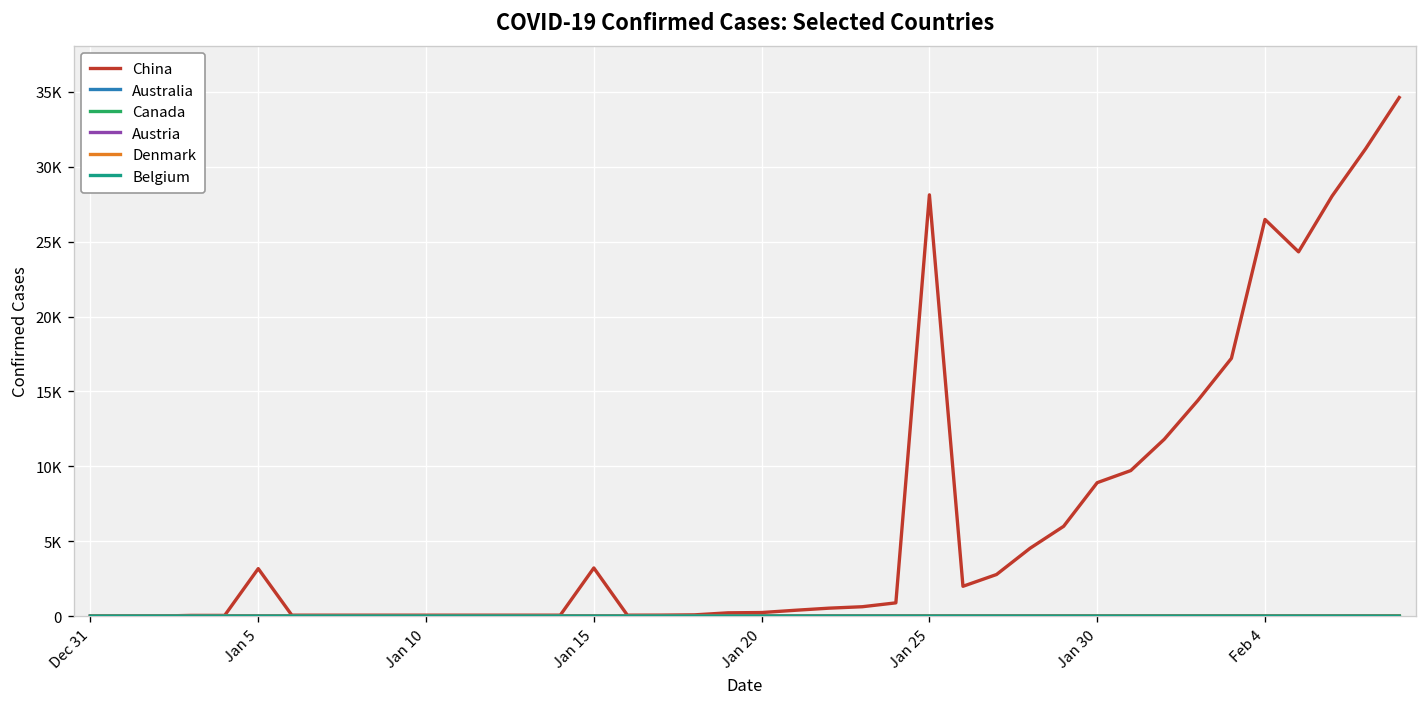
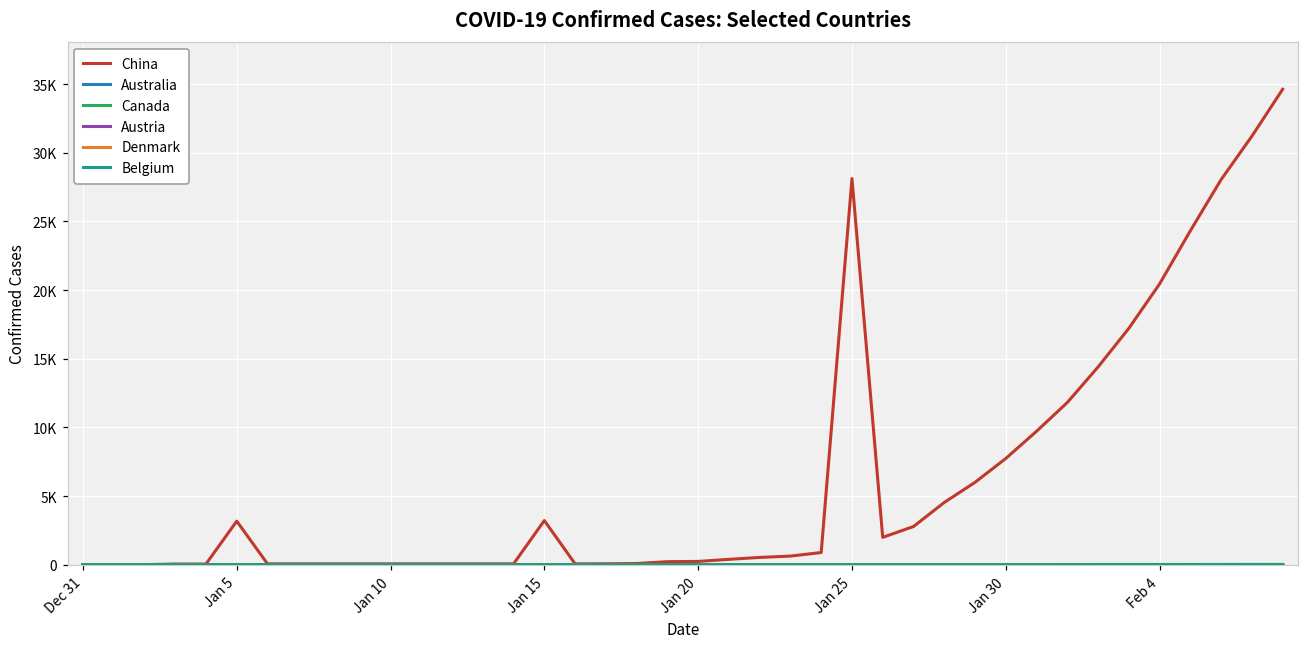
China, Jan 30: 8900 -> 7700
China, Feb 4: 26500 -> 20400
